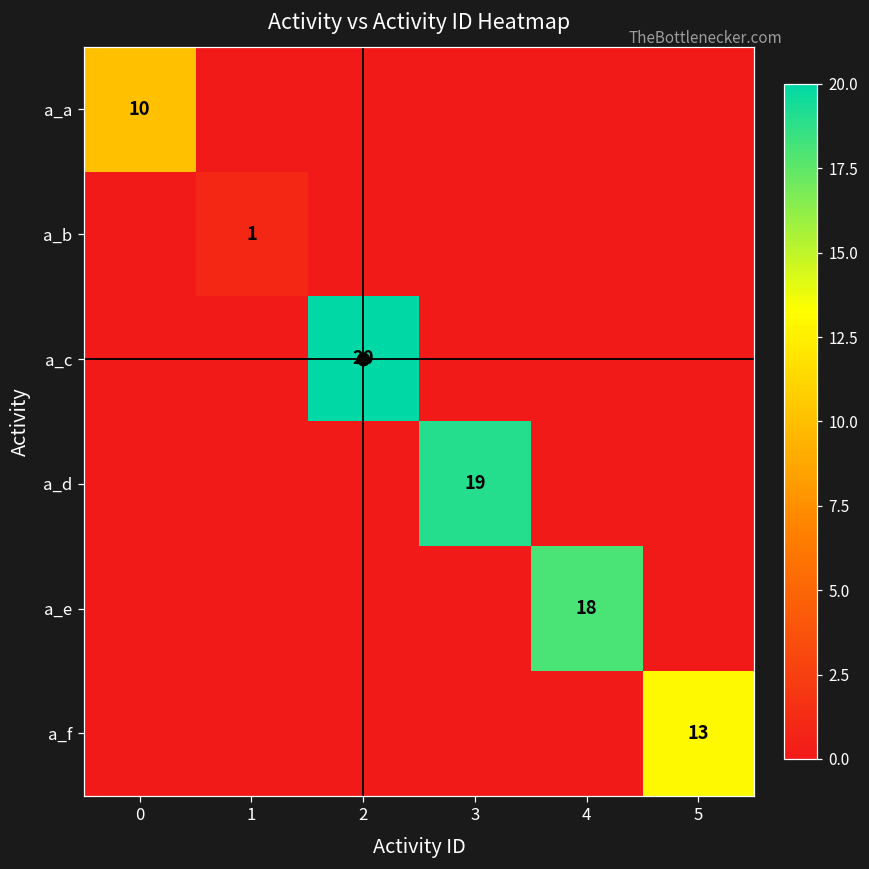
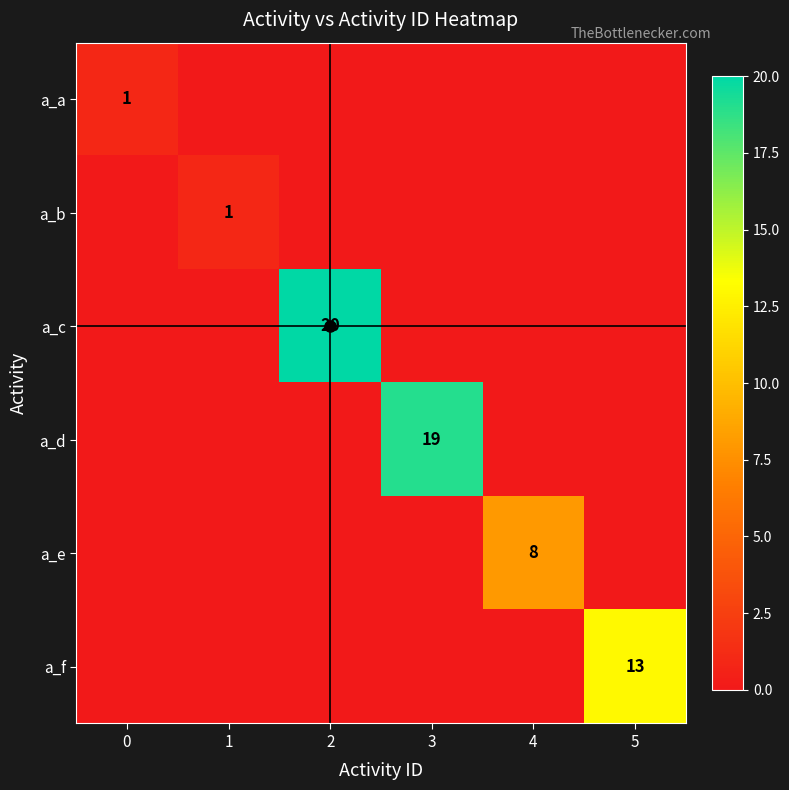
a_a, 0: 10 -> 1
a_e, 4: 18 -> 8
